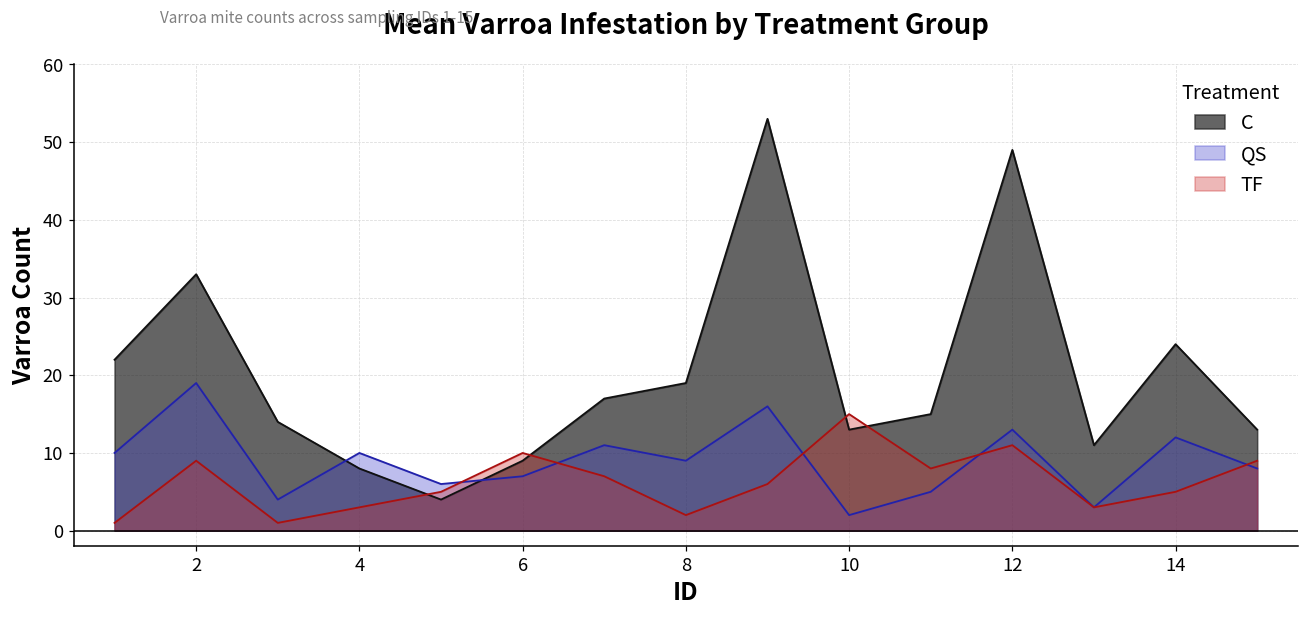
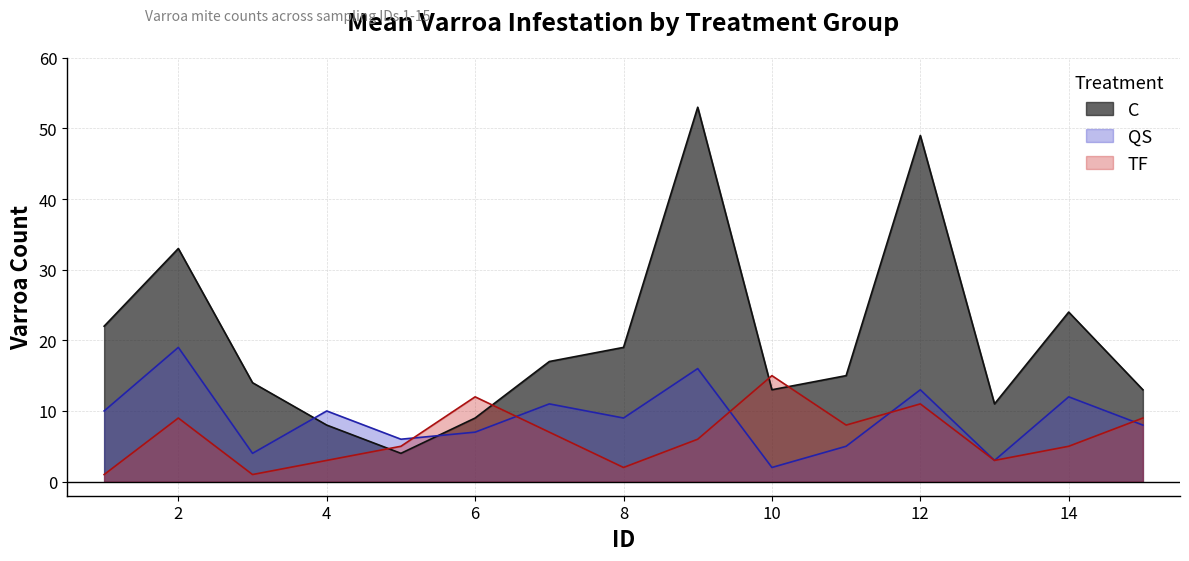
TF, 6: 10 -> 12
